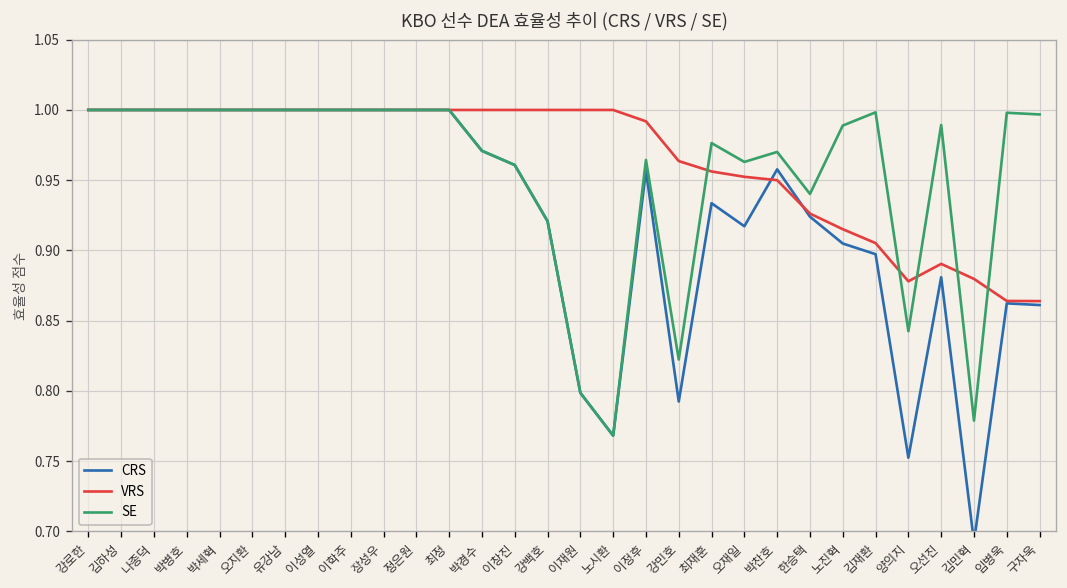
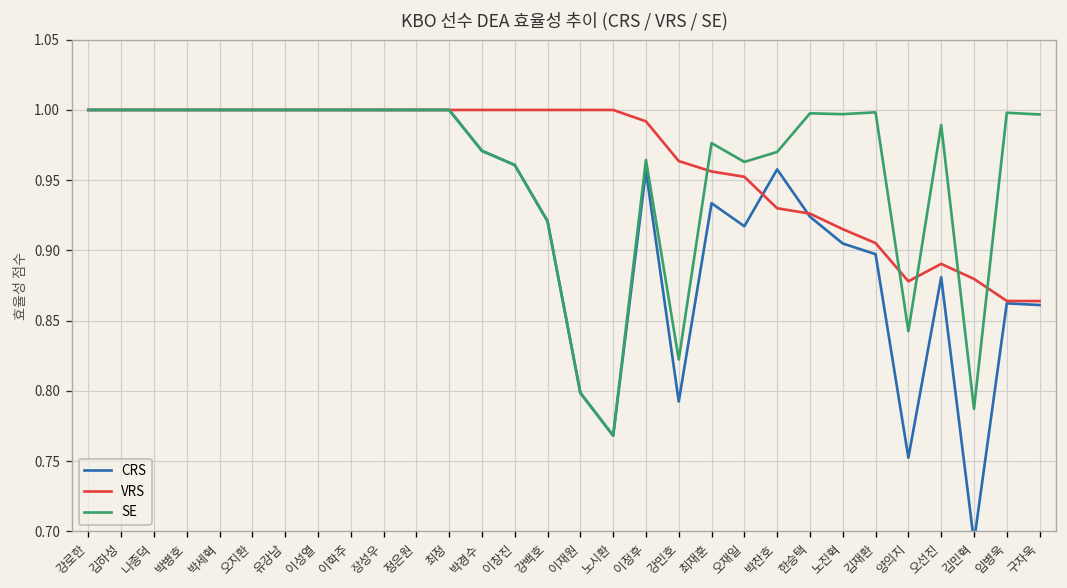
VRS, 박찬호: 0.95 -> 0.93
SE, 한승택: 0.940 -> 0.998
SE, 노진혁: 0.989 -> 0.997
SE, 김민혁: 0.779 -> 0.787
